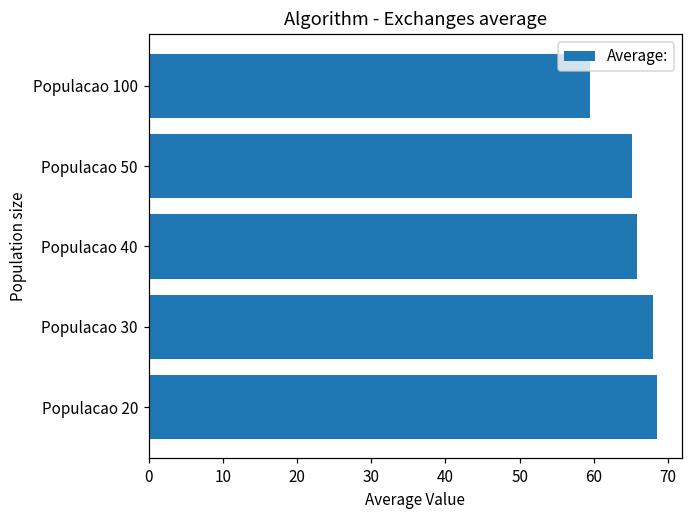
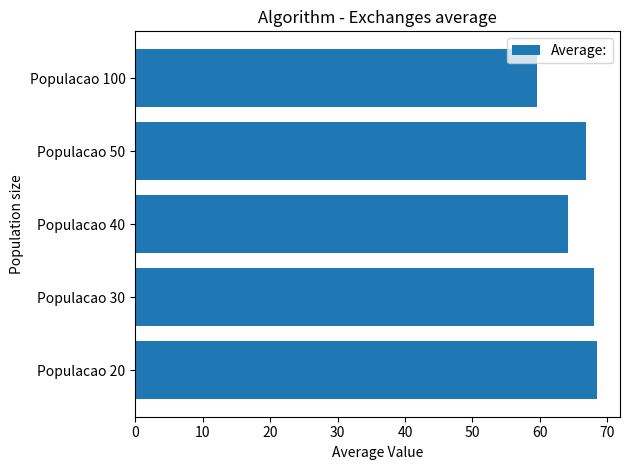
Populacao 50: 65 -> 67
Populacao 40: 66 -> 64
